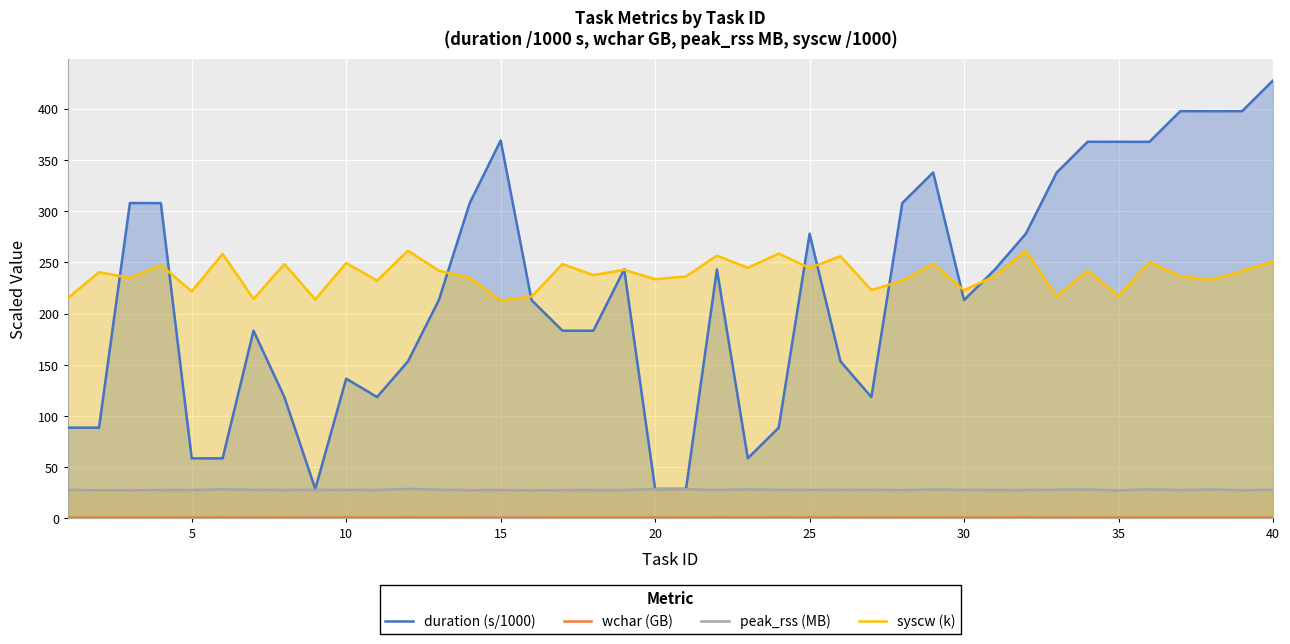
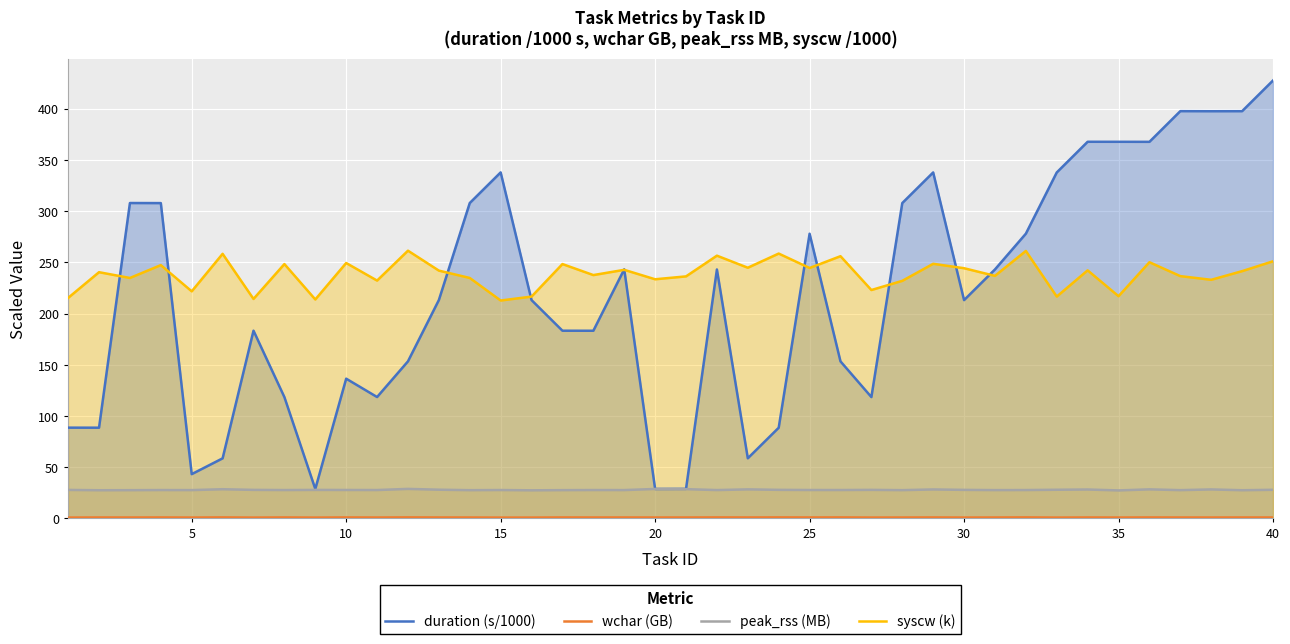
duration (s/1000), 5: 59 -> 43
duration (s/1000), 15: 369 -> 338
syscw (k), 30: 223 -> 244
